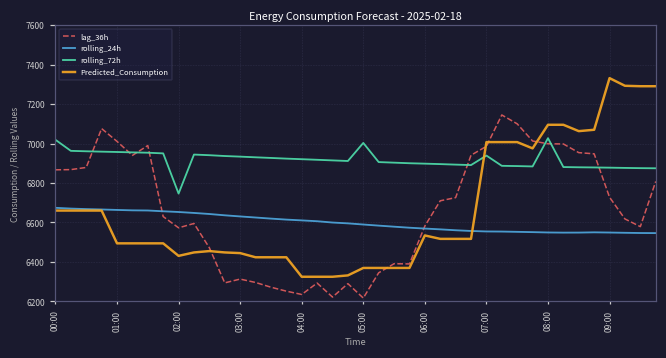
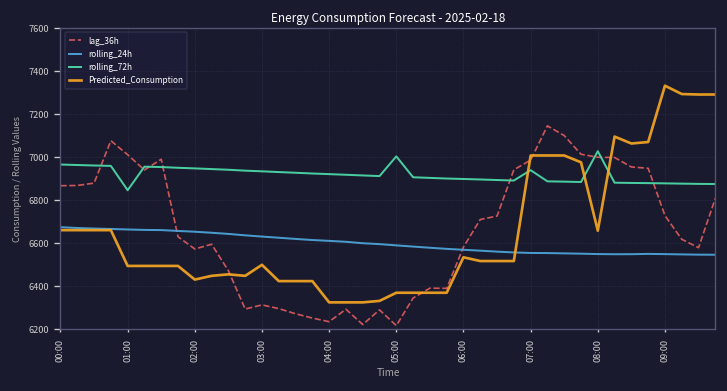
rolling_72h, 00:00: 7020 -> 6970
rolling_72h, 01:00: 6960 -> 6850
rolling_72h, 02:00: 6750 -> 6950
Predicted_Consumption, 03:00: 6440 -> 6500
Predicted_Consumption, 08:00: 7100 -> 6660
